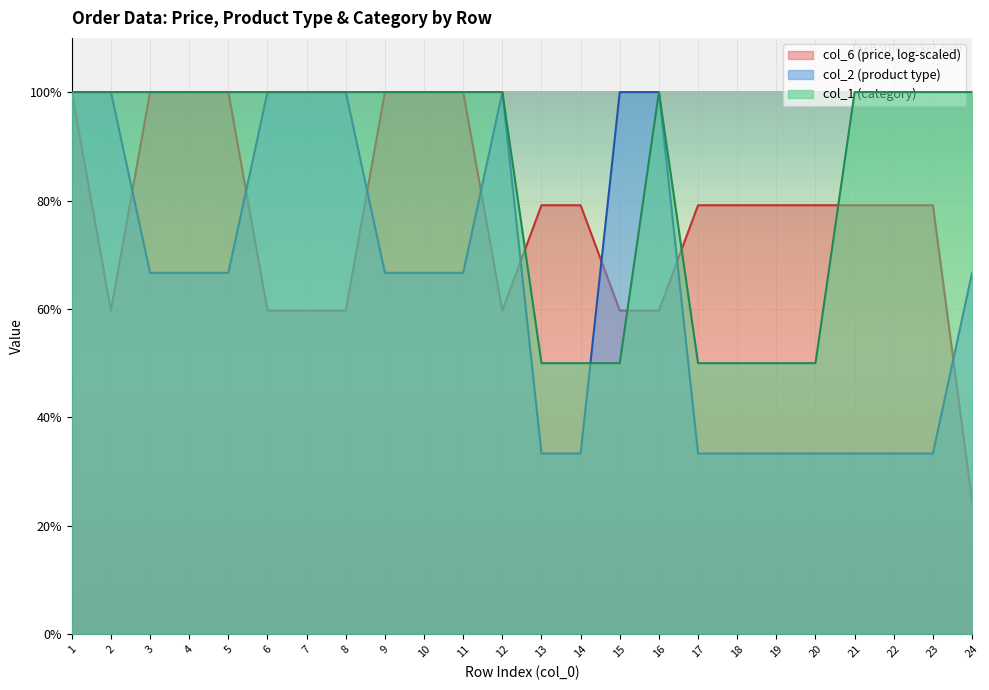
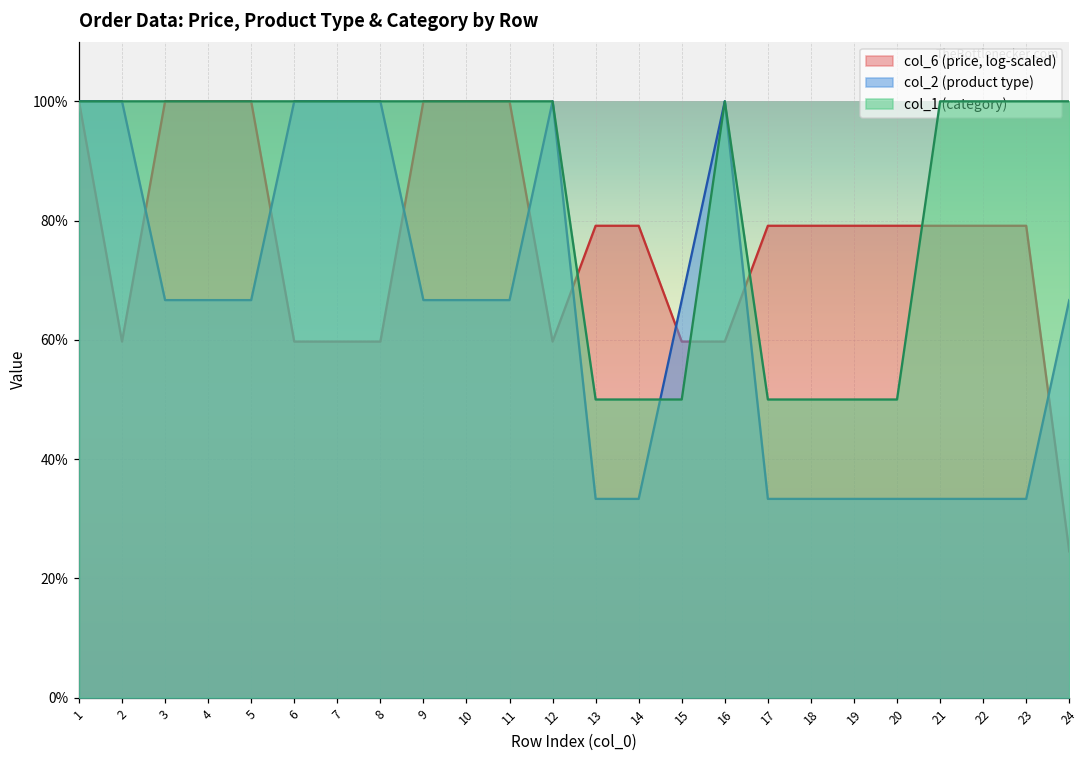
col_2 (product type), 15: 100% -> 67%
